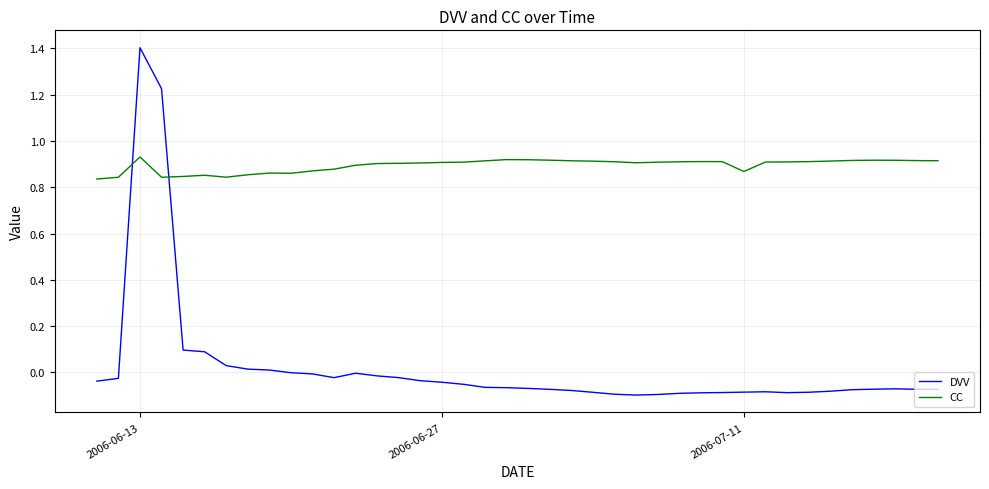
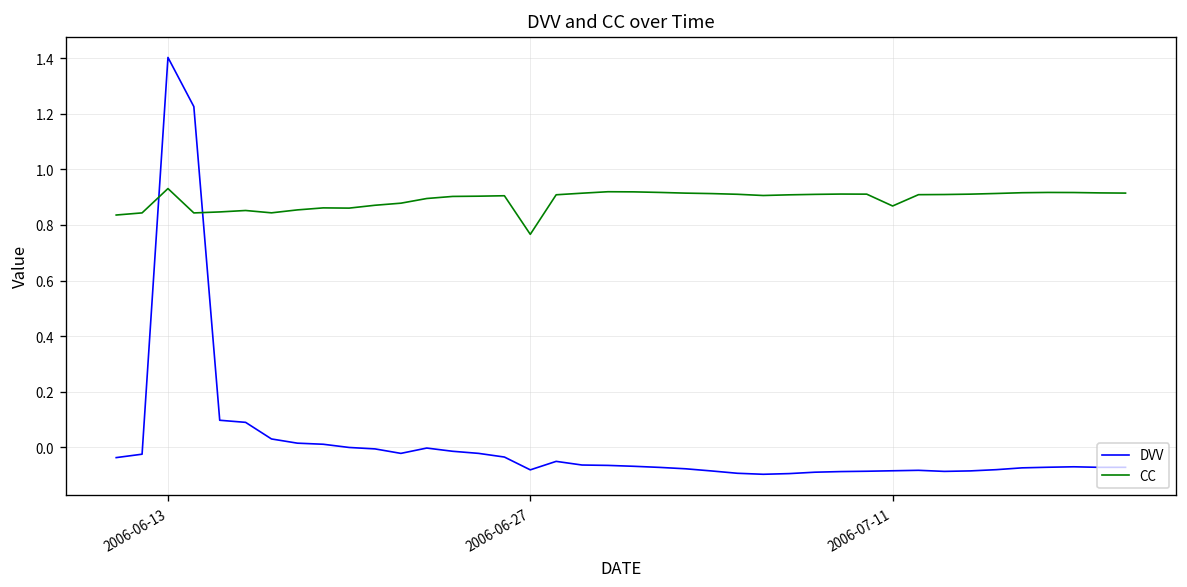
DVV, 2006-06-27: -0.04 -> -0.08
CC, 2006-06-27: 0.91 -> 0.77
